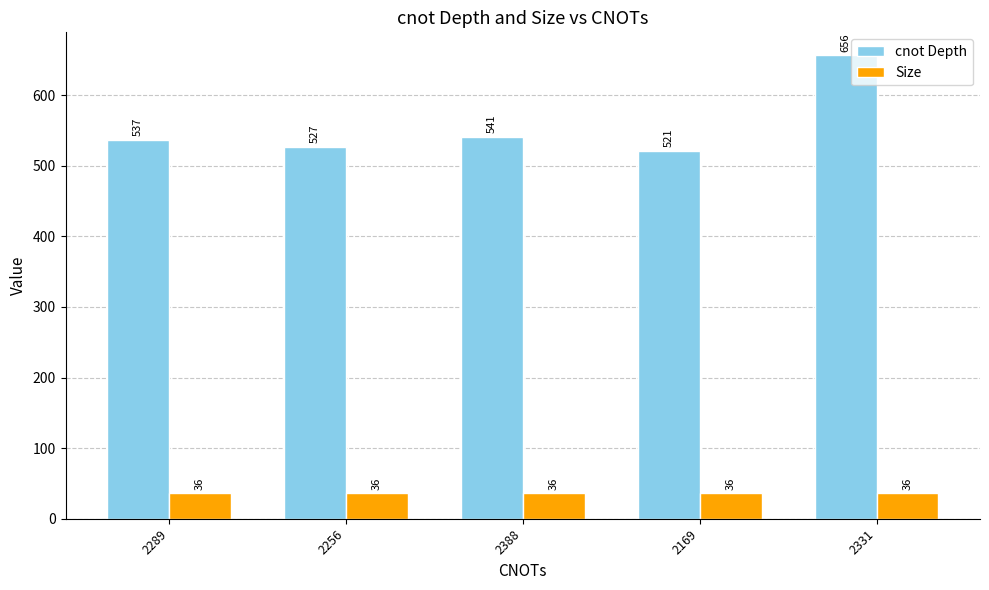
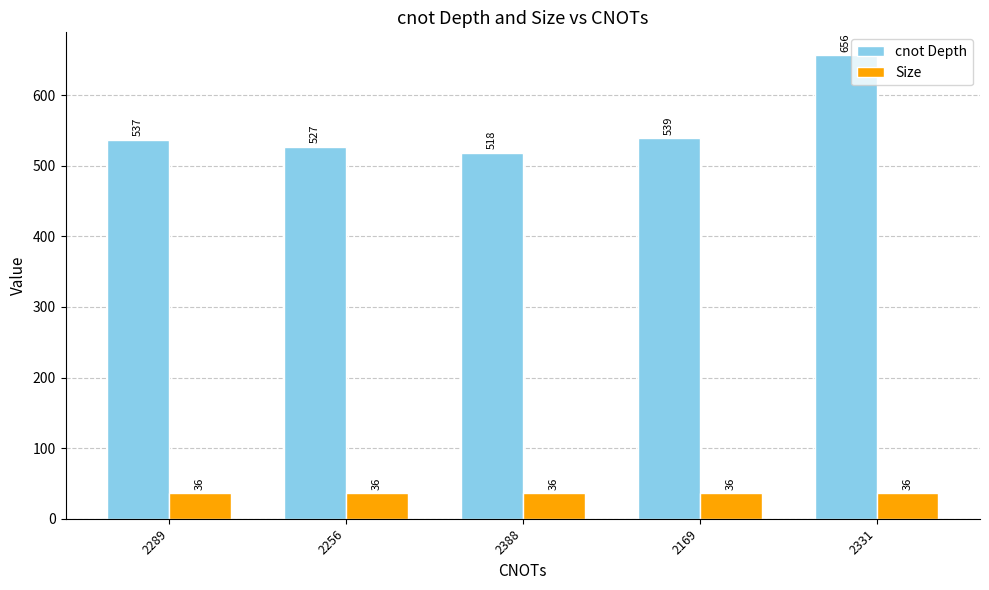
cnot Depth, 2388: 541 -> 518
cnot Depth, 2169: 521 -> 539
